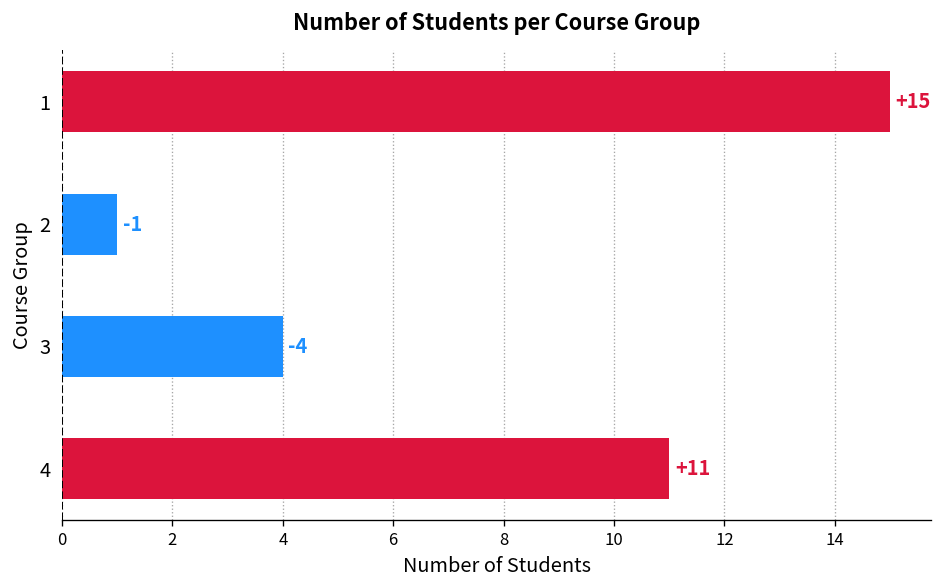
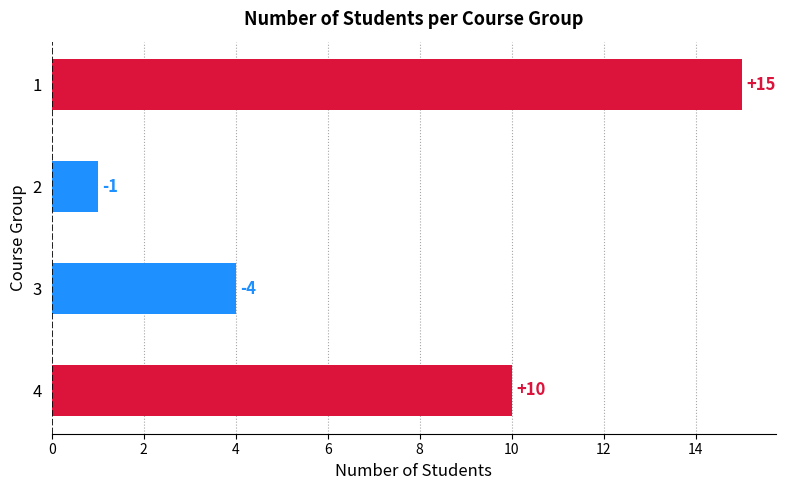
4: +11 -> +10
